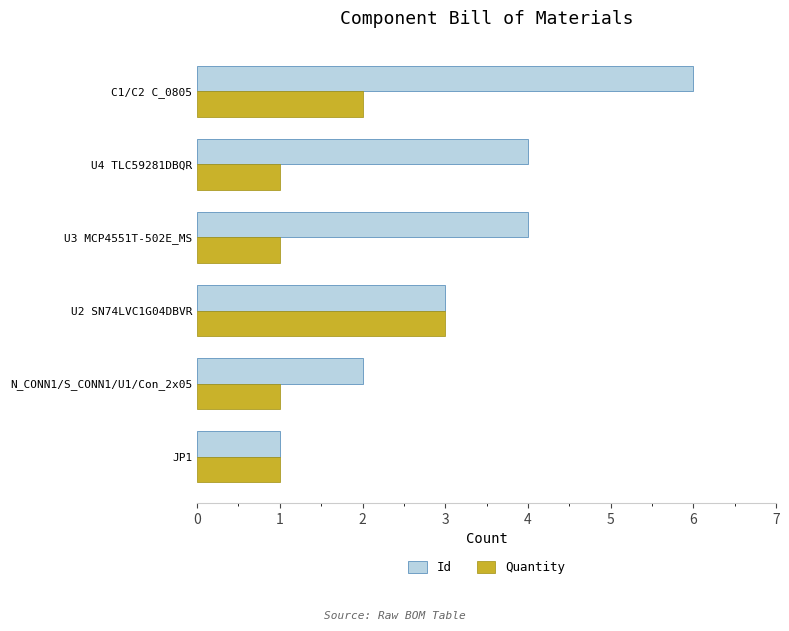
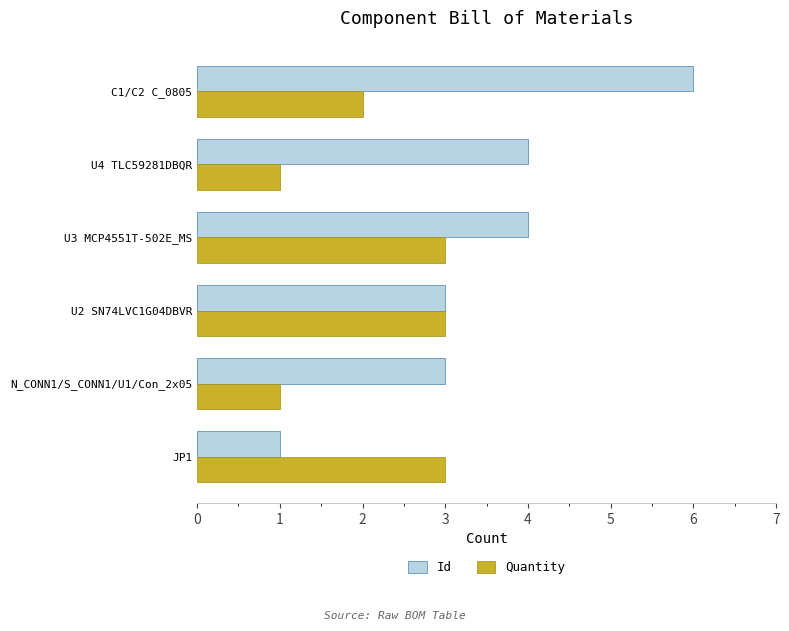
Quantity, U3 MCP4551T-502E_MS: 1 -> 3
Id, N_CONN1/S_CONN1/U1/Con_2x05: 2 -> 3
Quantity, JP1: 1 -> 3
